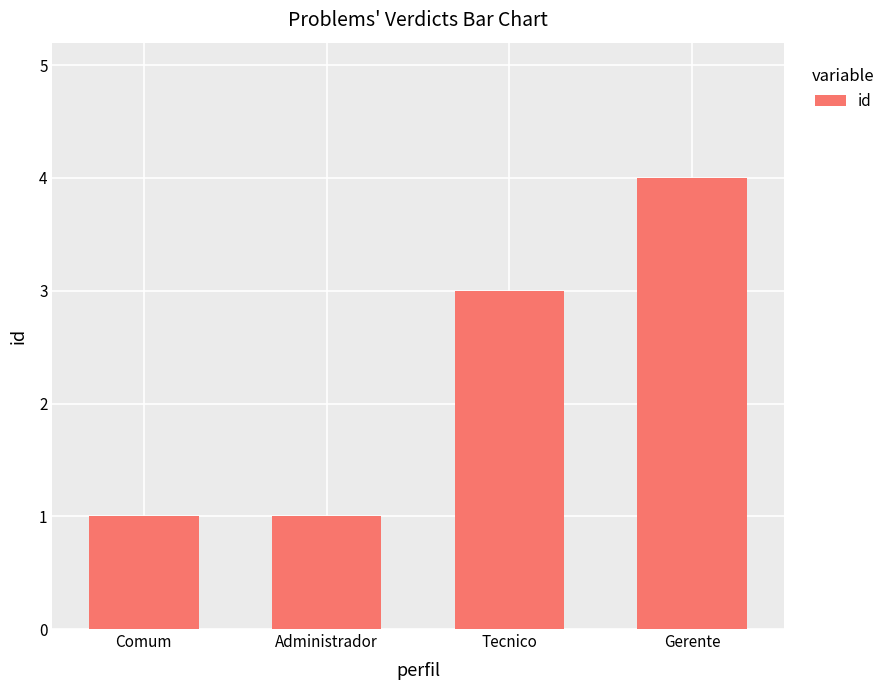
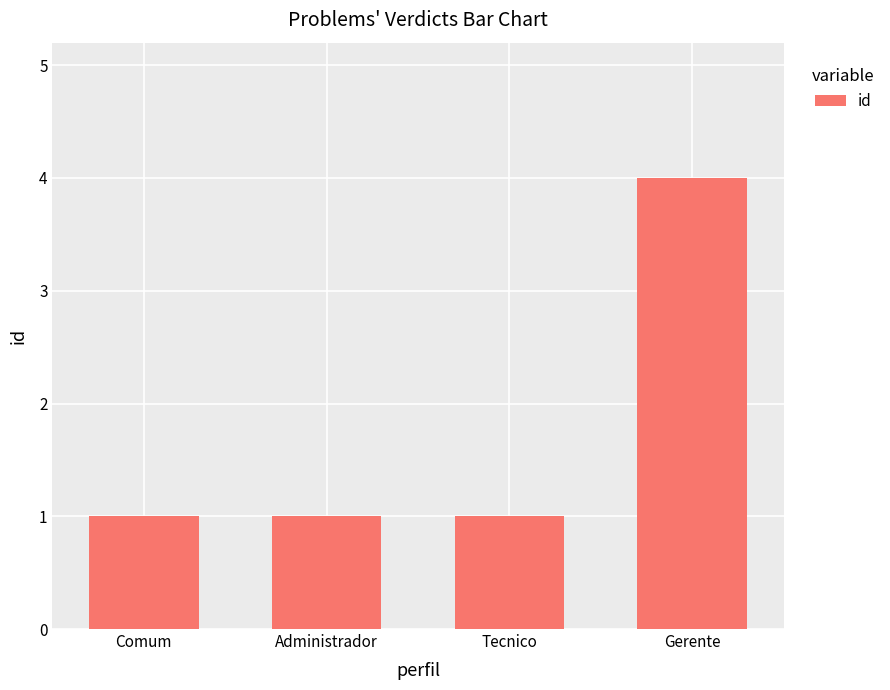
Tecnico: 3 -> 1
